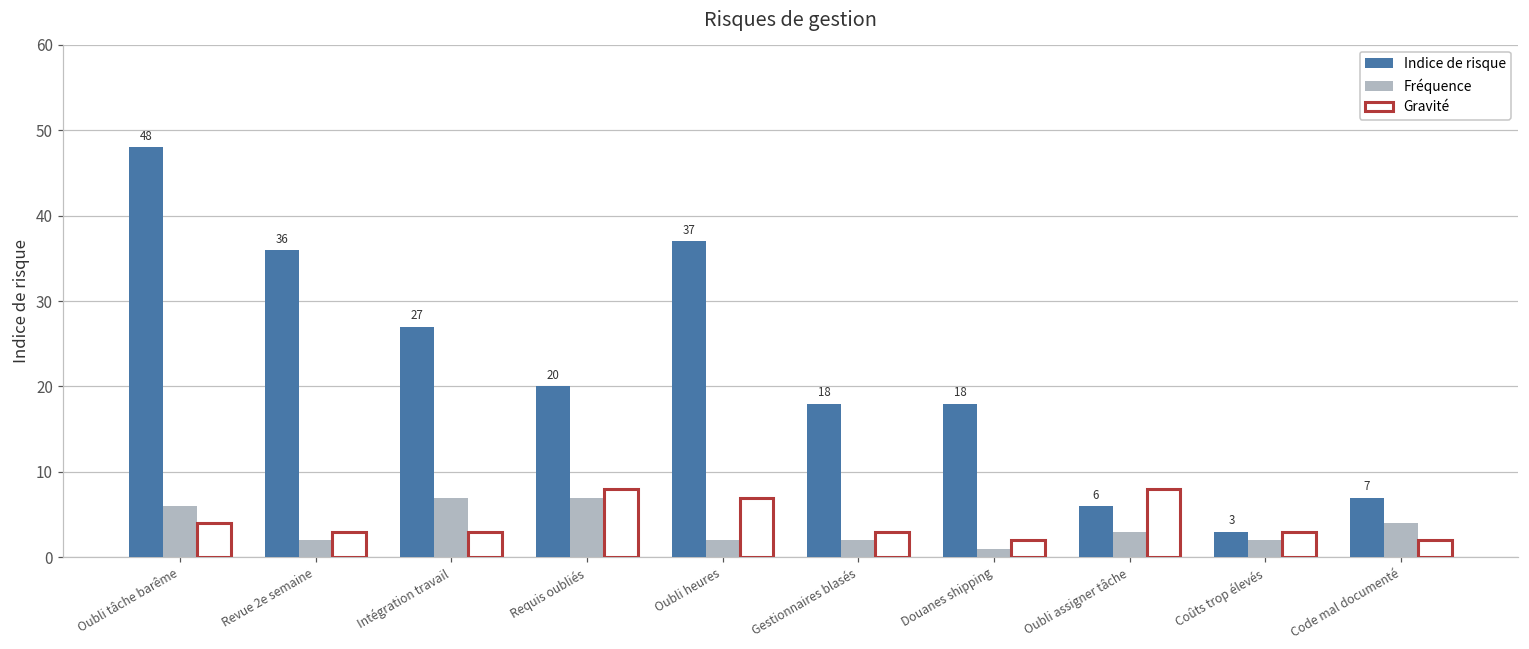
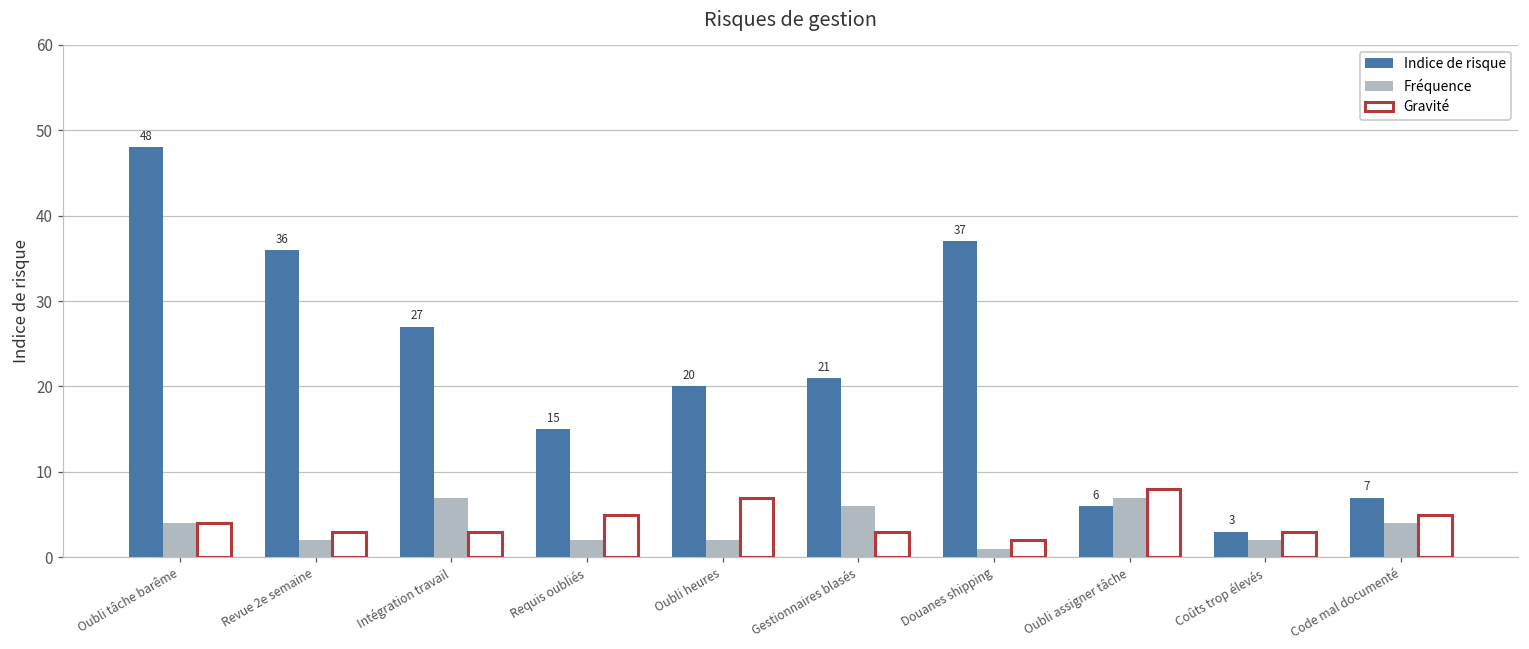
Fréquence, Oubli tâche barême: 6 -> 4
Indice de risque, Requis oubliés: 20 -> 15
Fréquence, Requis oubliés: 7 -> 2
Gravité, Requis oubliés: 8 -> 5
Indice de risque, Oubli heures: 37 -> 20
Indice de risque, Gestionnaires blasés: 18 -> 21
Fréquence, Gestionnaires blasés: 2 -> 6
Indice de risque, Douanes shipping: 18 -> 37
Fréquence, Oubli assigner tâche: 3 -> 7
Gravité, Code mal documenté: 2 -> 5
